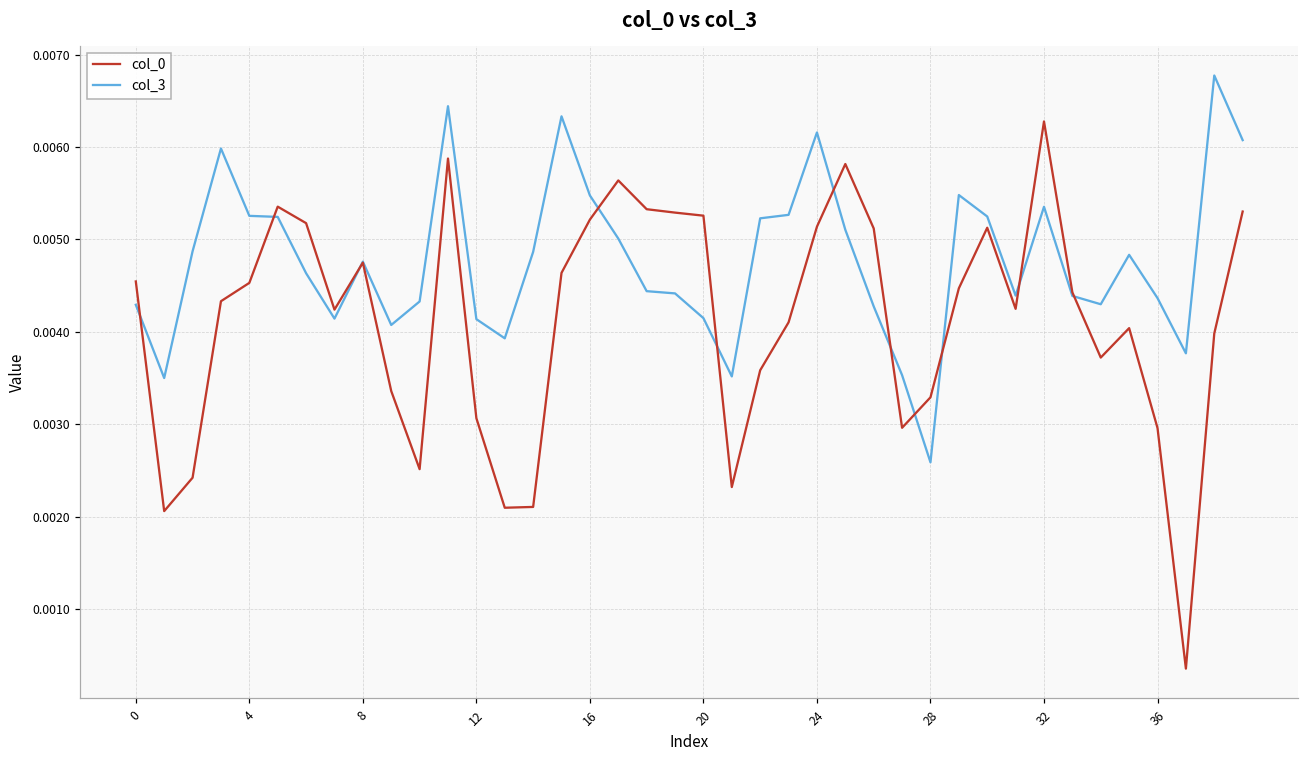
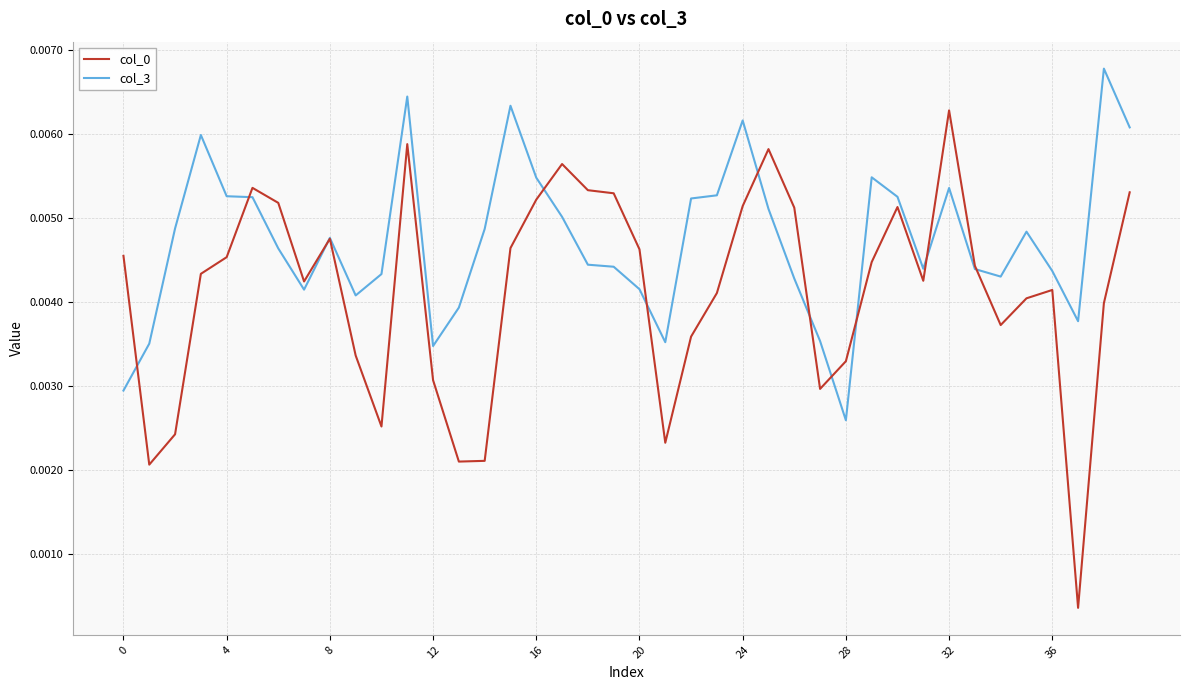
col_3, 0: 0.0043 -> 0.0029
col_3, 12: 0.0041 -> 0.0035
col_0, 20: 0.0053 -> 0.0046
col_0, 36: 0.0030 -> 0.0041
